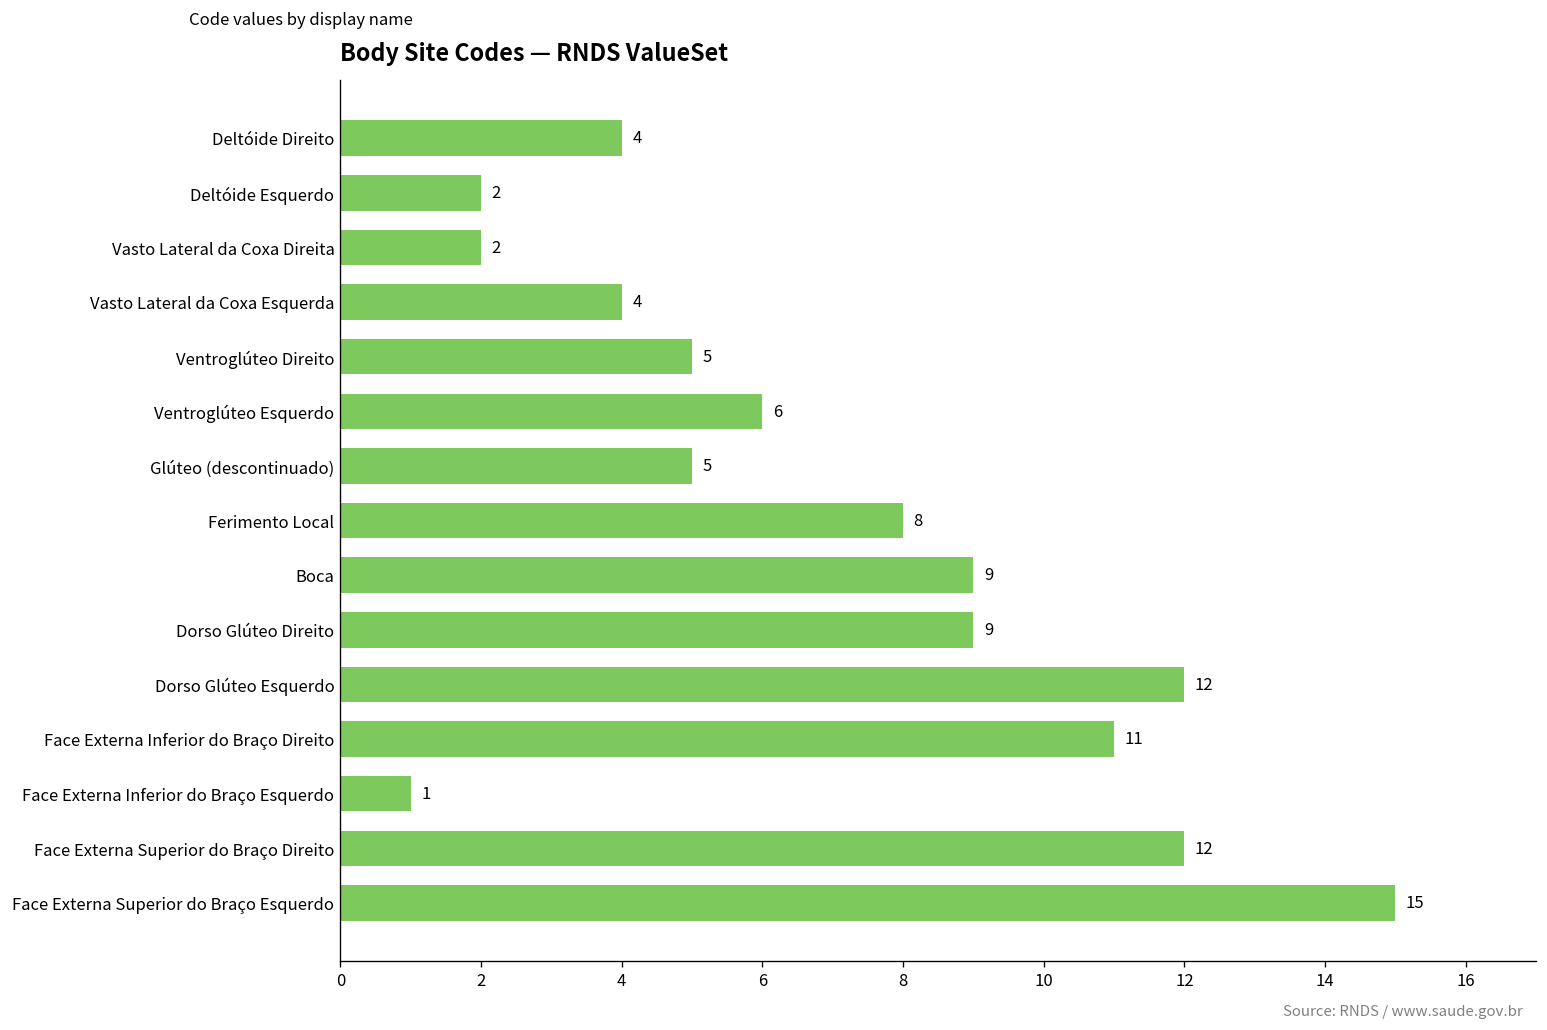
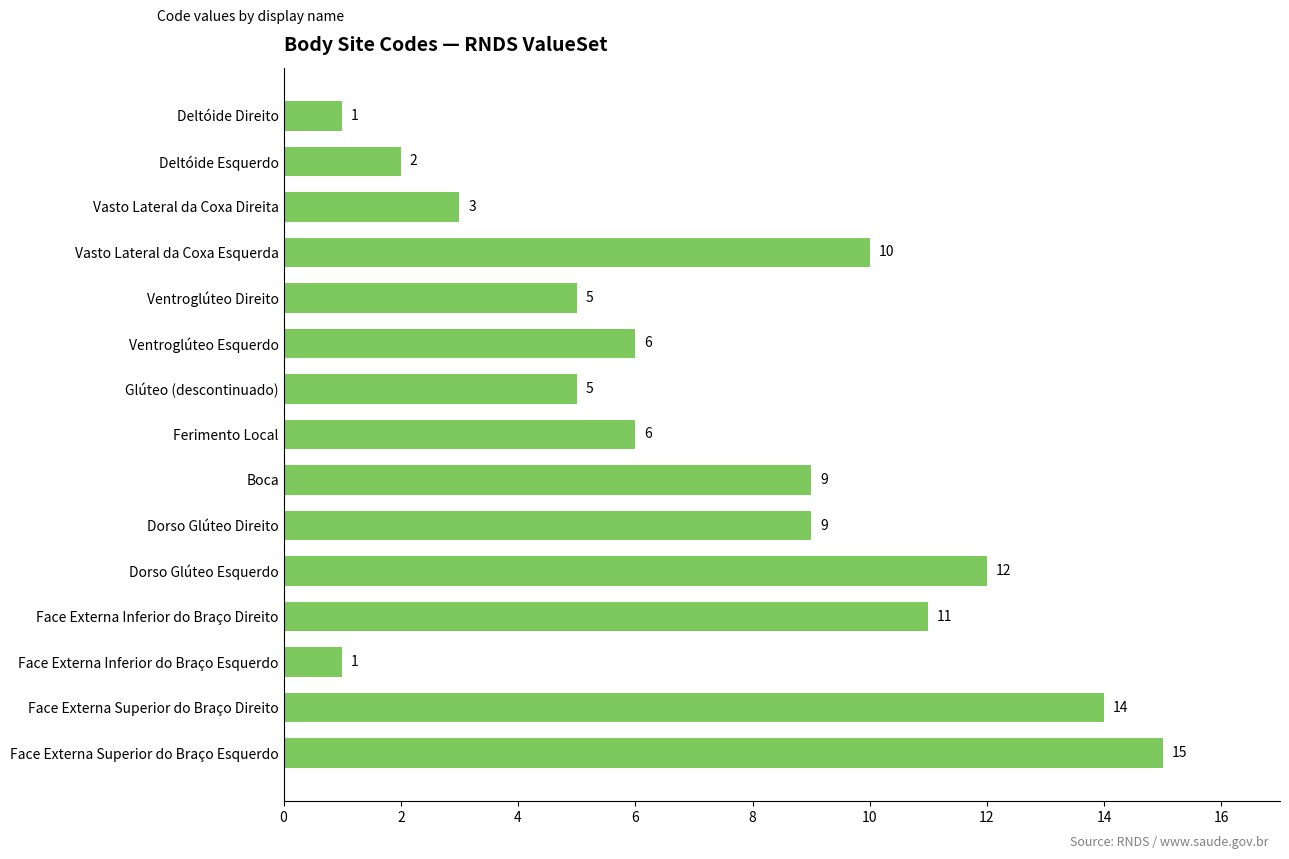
Deltóide Direito: 4 -> 1
Vasto Lateral da Coxa Direita: 2 -> 3
Vasto Lateral da Coxa Esquerda: 4 -> 10
Ferimento Local: 8 -> 6
Face Externa Superior do Braço Direito: 12 -> 14
